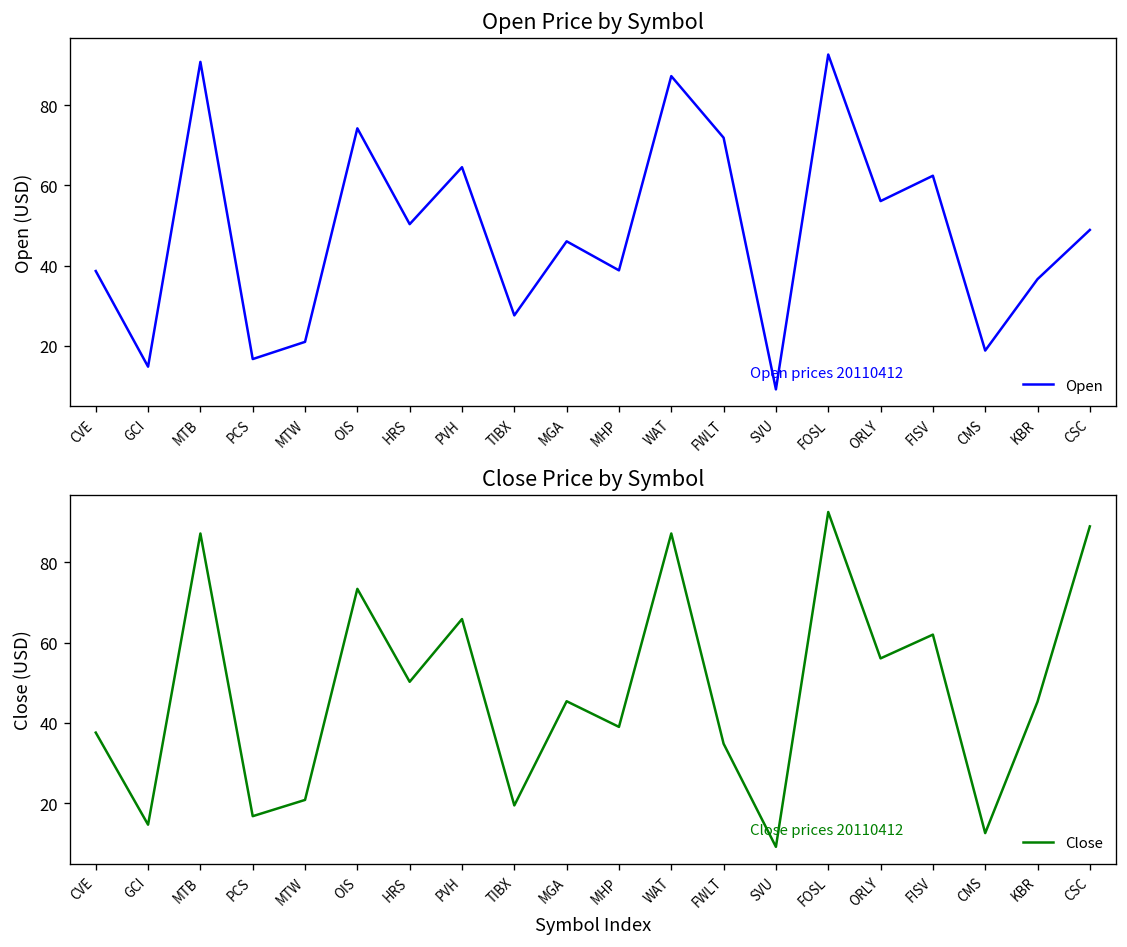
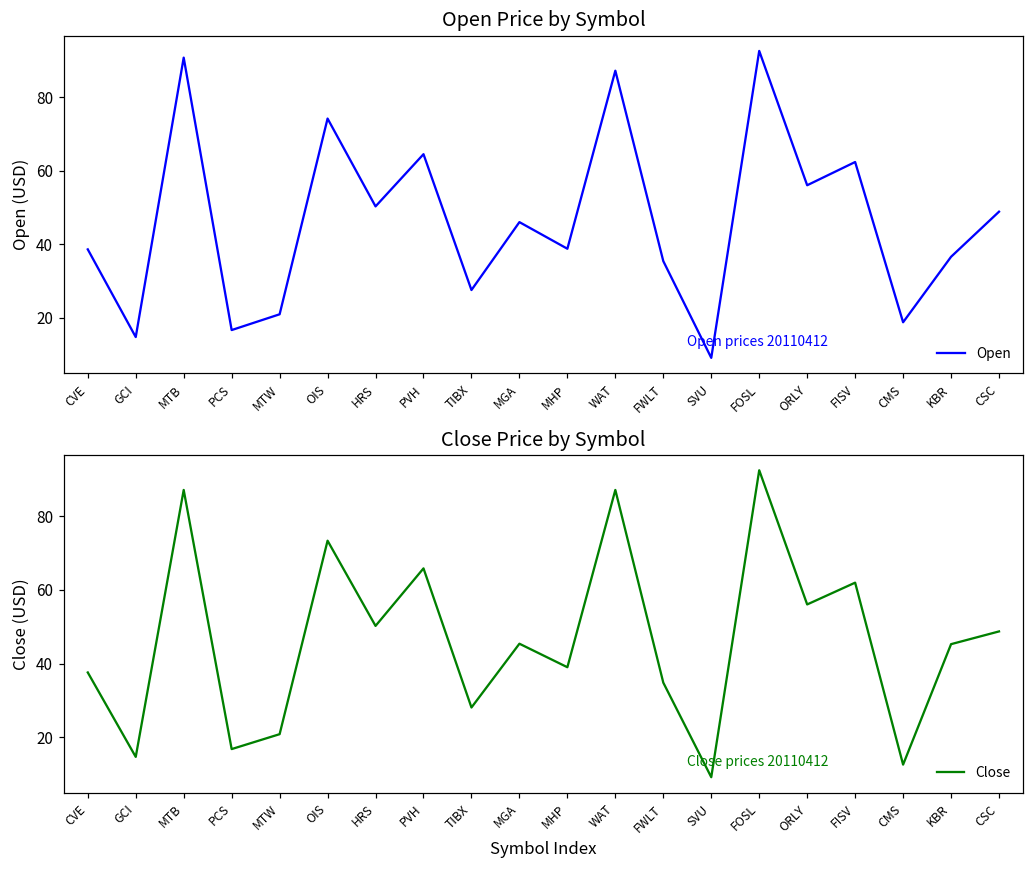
Open Price by Symbol, FWLT: 72 -> 35
Close Price by Symbol, TIBX: 19 -> 28
Close Price by Symbol, CSC: 89 -> 49
